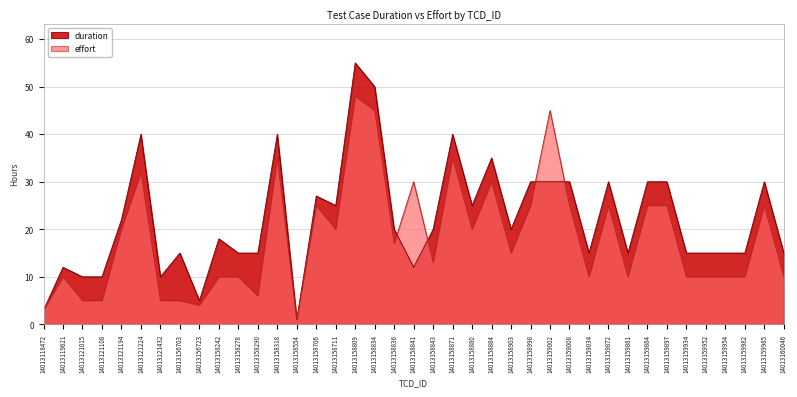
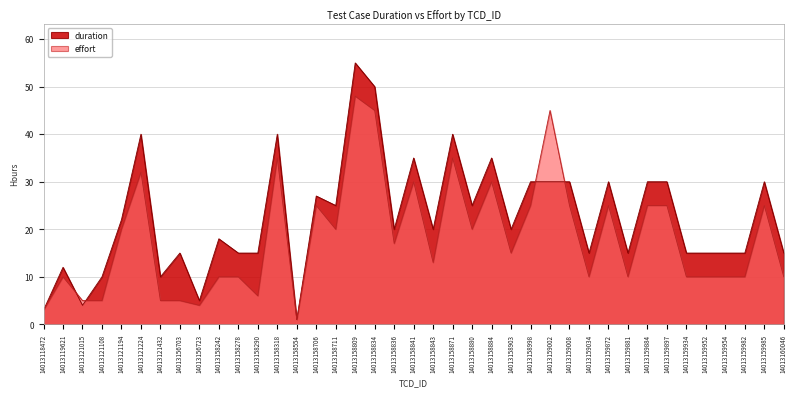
duration, 14013121015: 10 -> 4
duration, 14013158841: 12 -> 35
